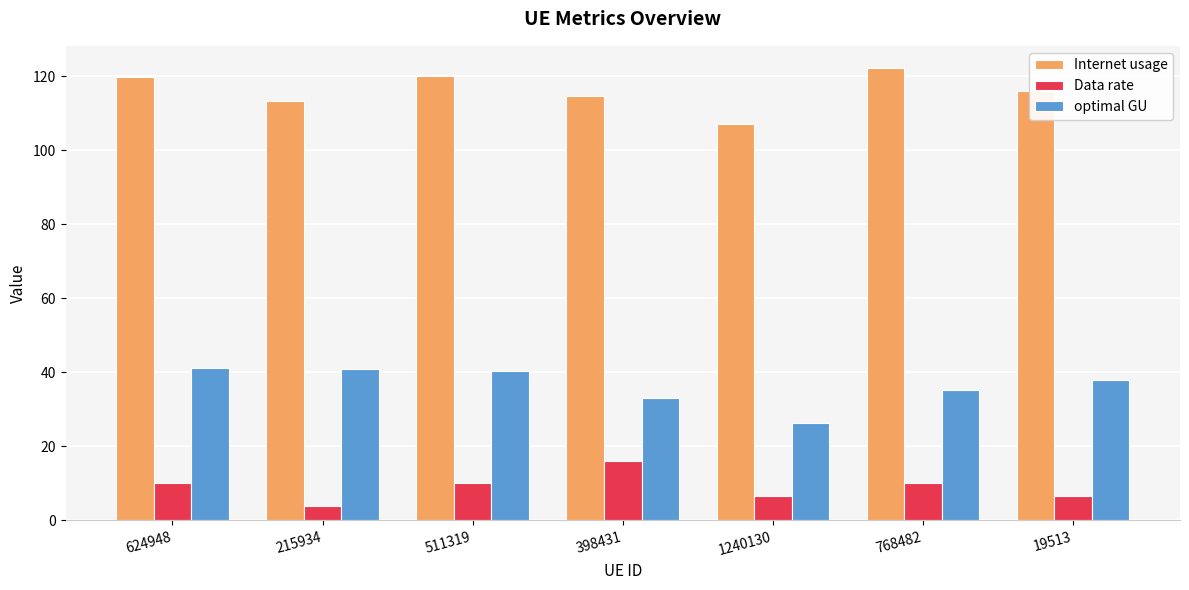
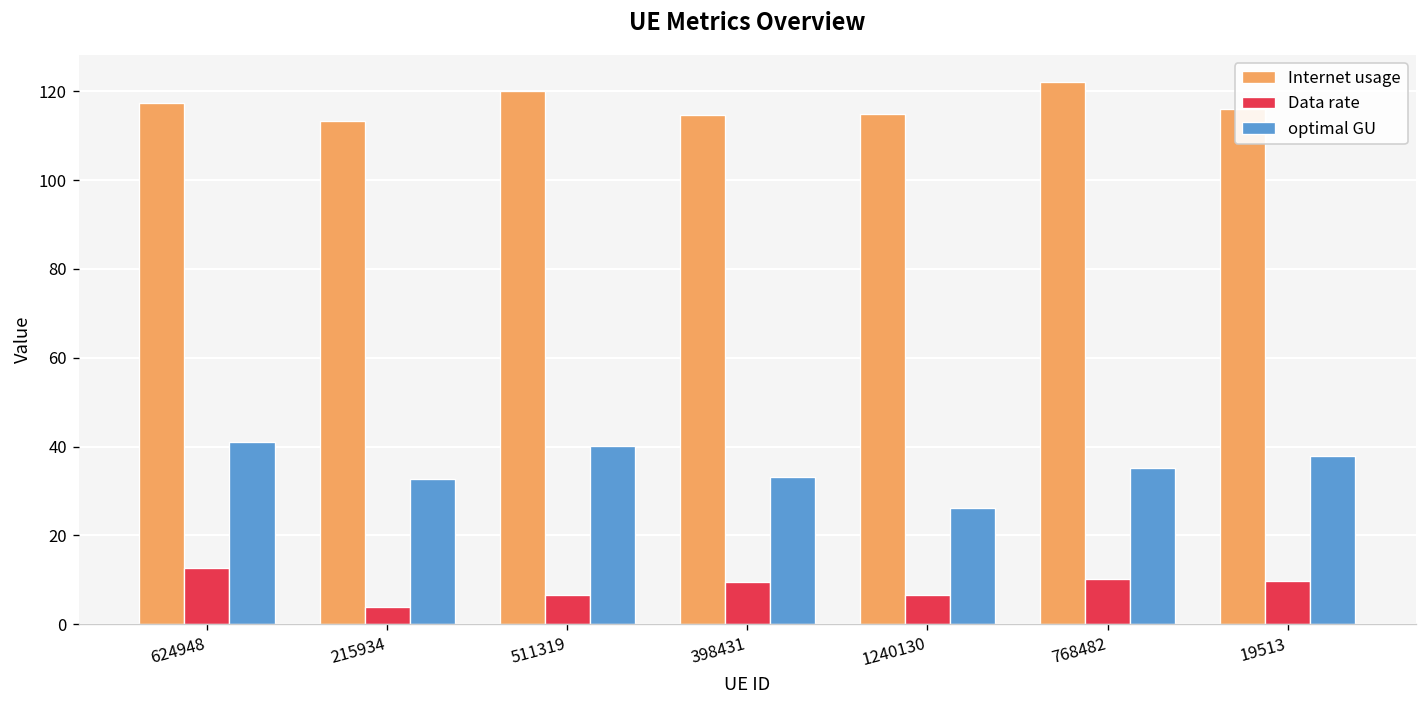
Internet usage, 624948: 120 -> 117
Data rate, 624948: 10 -> 13
optimal GU, 215934: 41 -> 33
Data rate, 511319: 10 -> 7
Data rate, 398431: 16 -> 10
Internet usage, 1240130: 107 -> 115
Data rate, 19513: 6 -> 10
